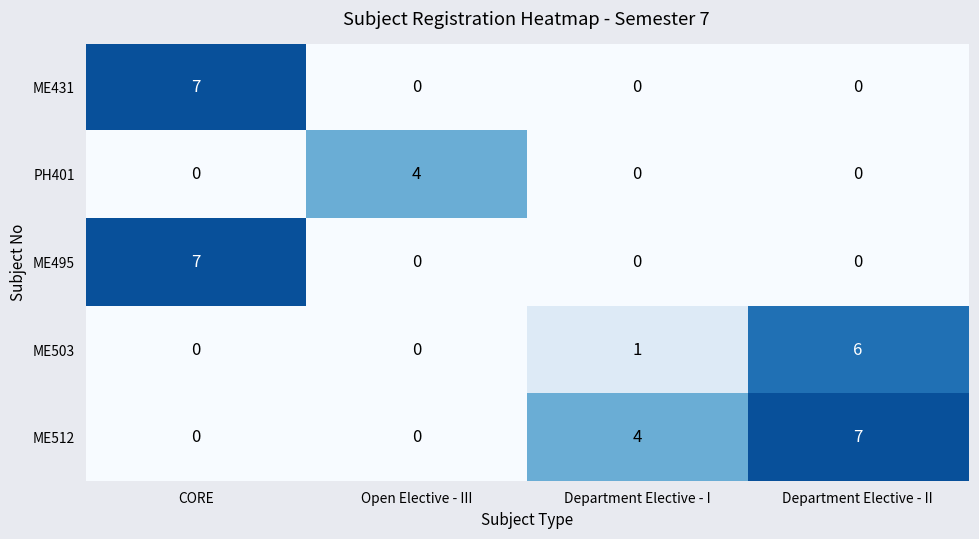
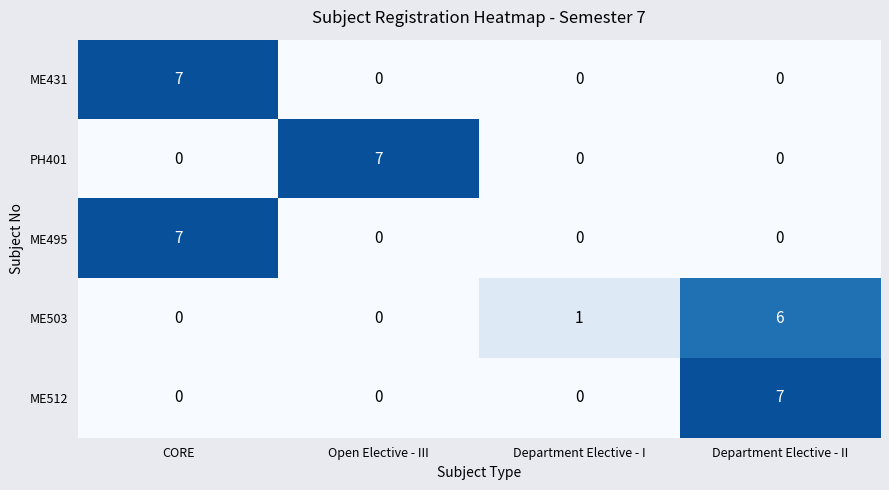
PH401, Open Elective - III: 4 -> 7
ME512, Department Elective - I: 4 -> 0
